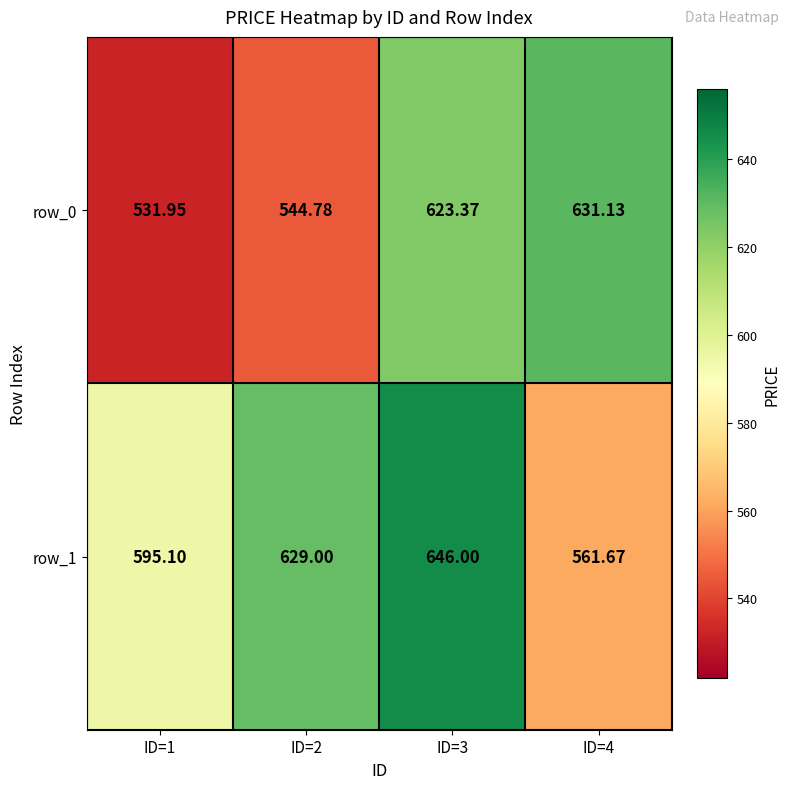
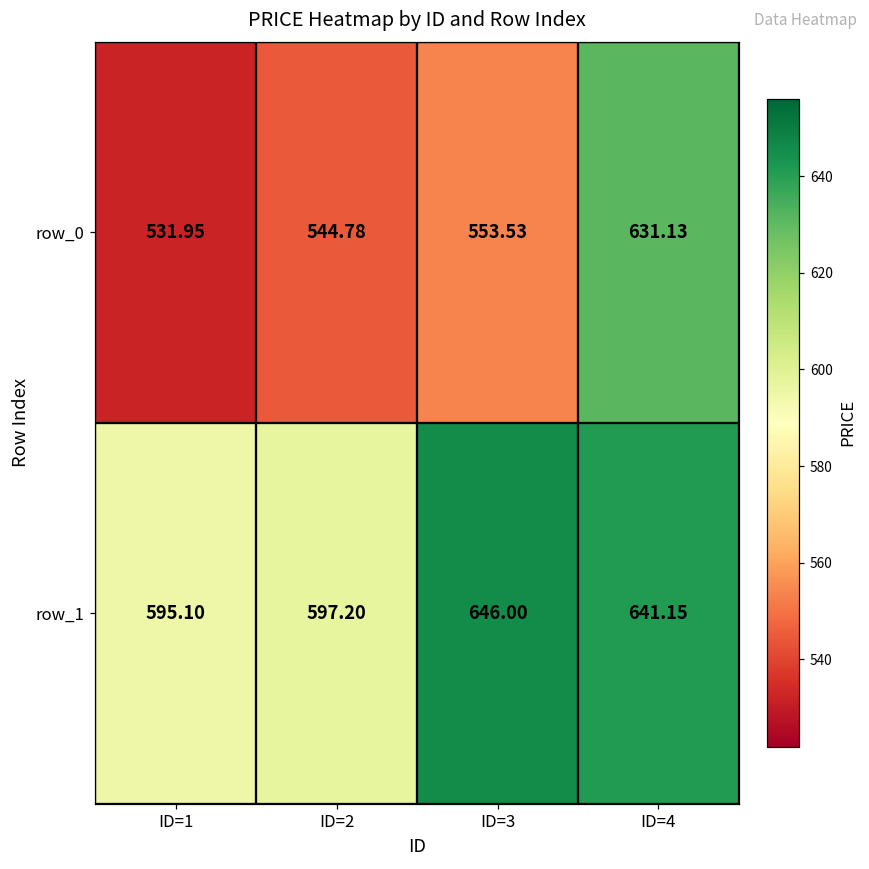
row_0, ID=3: 623.37 -> 553.53
row_1, ID=2: 629.00 -> 597.20
row_1, ID=4: 561.67 -> 641.15
